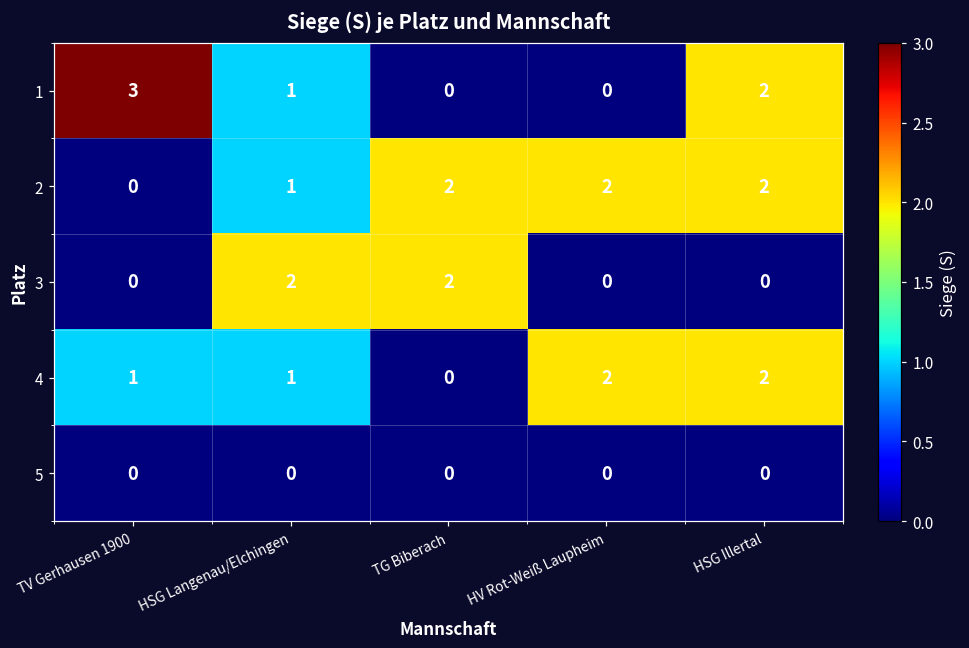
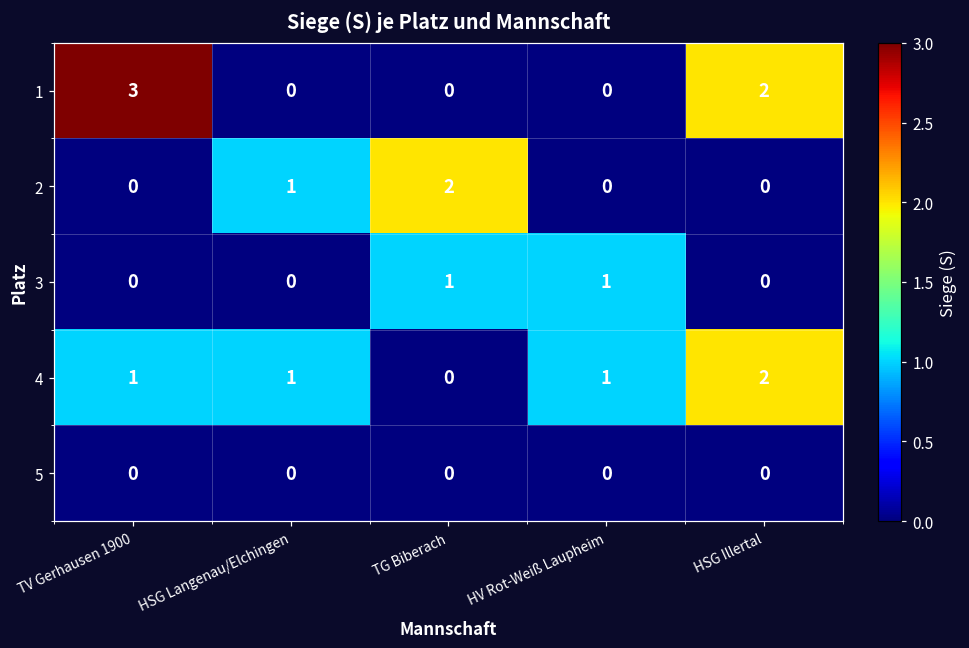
1, HSG Langenau/Elchingen: 1 -> 0
2, HV Rot-Weiß Laupheim: 2 -> 0
2, HSG Illertal: 2 -> 0
3, HSG Langenau/Elchingen: 2 -> 0
3, TG Biberach: 2 -> 1
3, HV Rot-Weiß Laupheim: 0 -> 1
4, HV Rot-Weiß Laupheim: 2 -> 1
